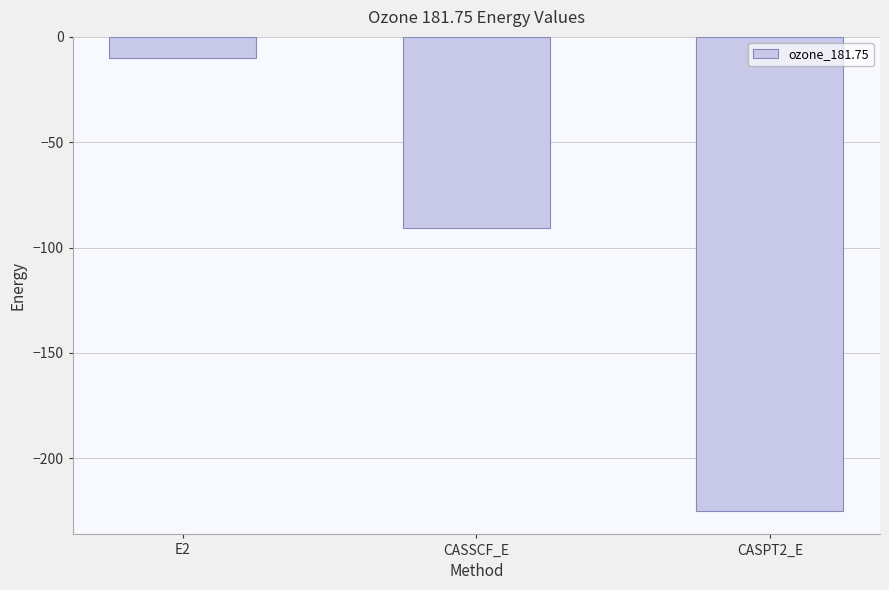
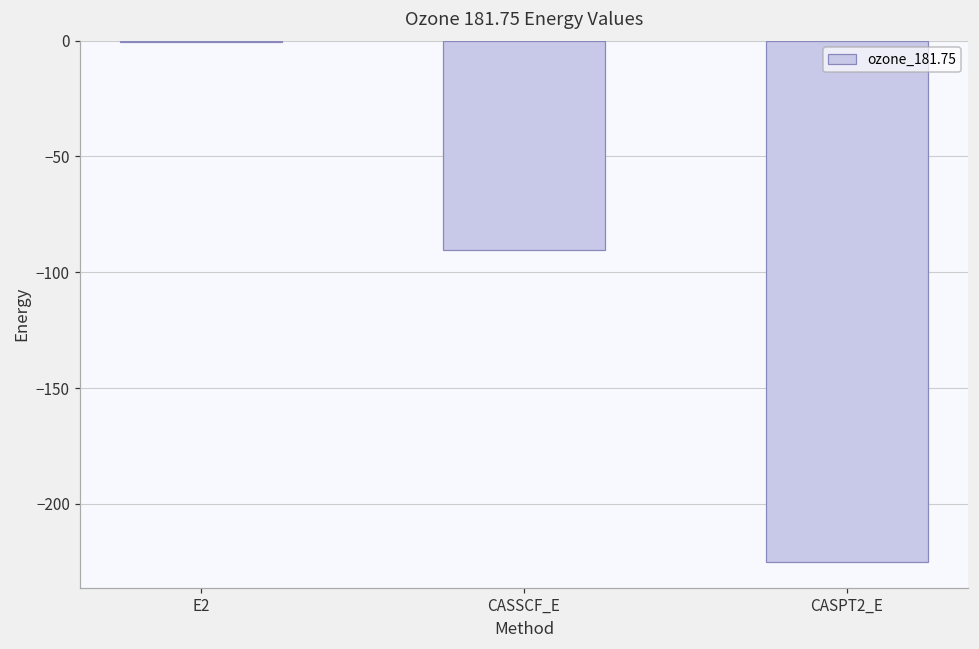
E2: -10 -> -1
